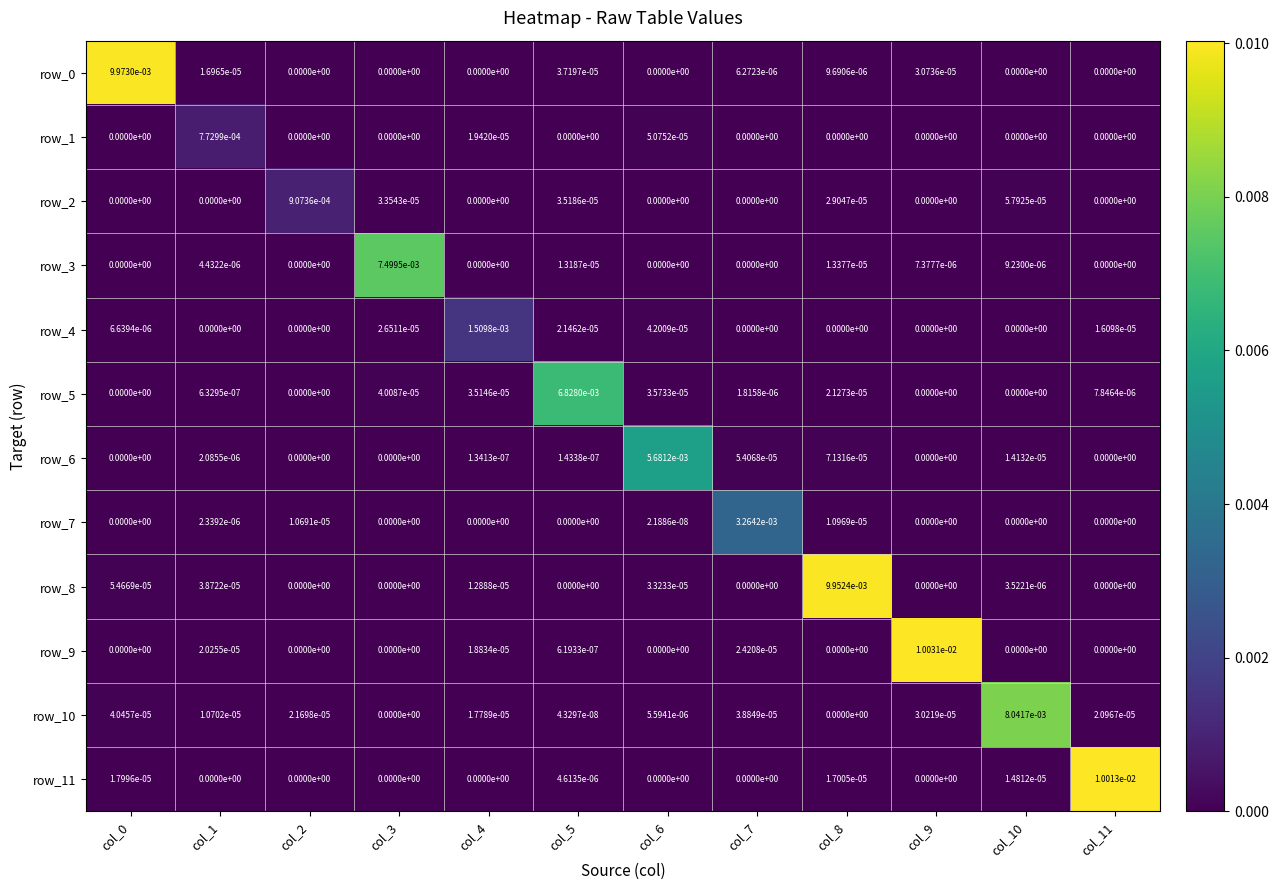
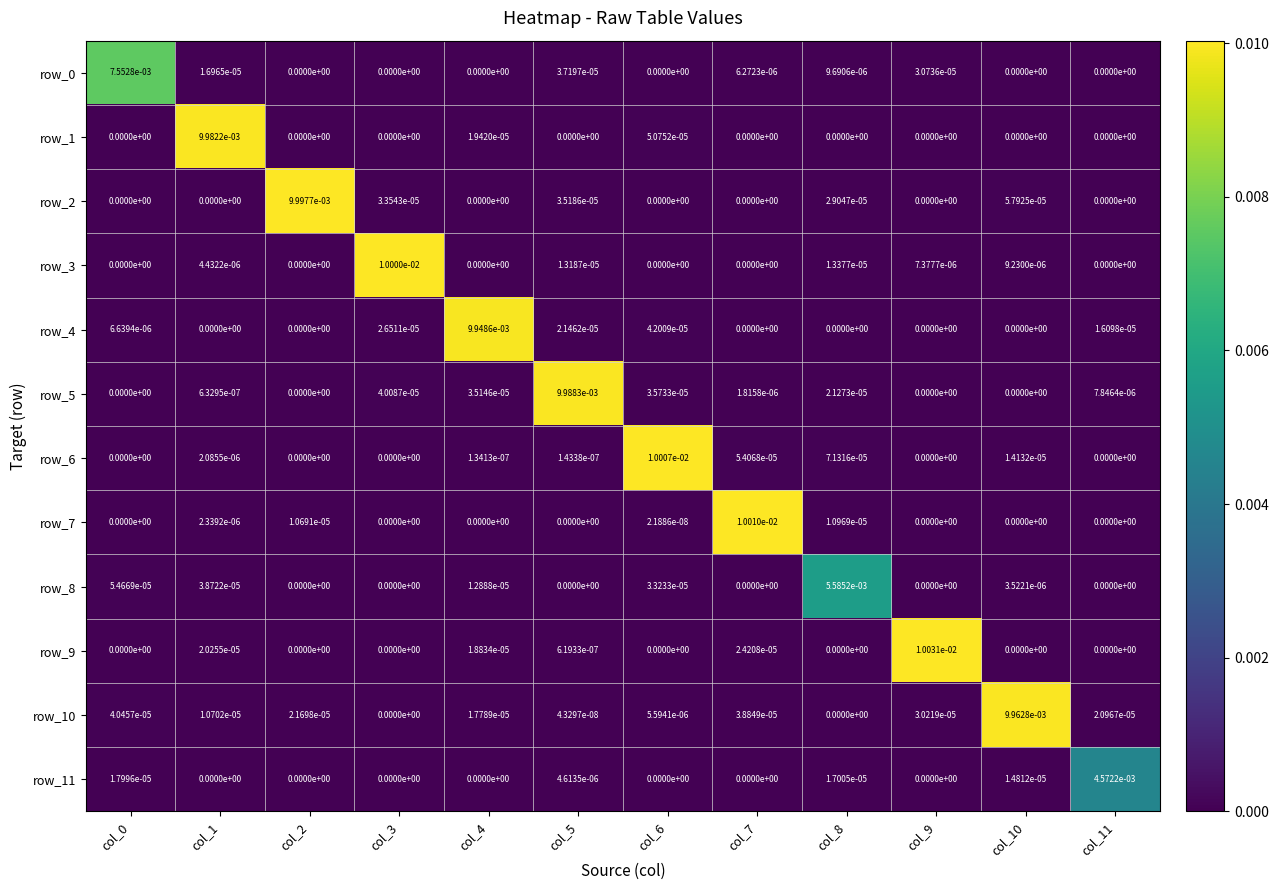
row_0, col_0: 9.9730e-03 -> 7.5528e-03
row_1, col_1: 7.7299e-04 -> 9.9822e-03
row_2, col_2: 9.0736e-04 -> 9.9977e-03
row_3, col_3: 7.4995e-03 -> 1.0000e-02
row_4, col_4: 1.5098e-03 -> 9.9486e-03
row_5, col_5: 6.8280e-03 -> 9.9883e-03
row_6, col_6: 5.6812e-03 -> 1.0007e-02
row_7, col_7: 3.2642e-03 -> 1.0010e-02
row_8, col_8: 9.9524e-03 -> 5.5852e-03
row_10, col_10: 8.0417e-03 -> 9.9628e-03
row_11, col_11: 1.0013e-02 -> 4.5722e-03
